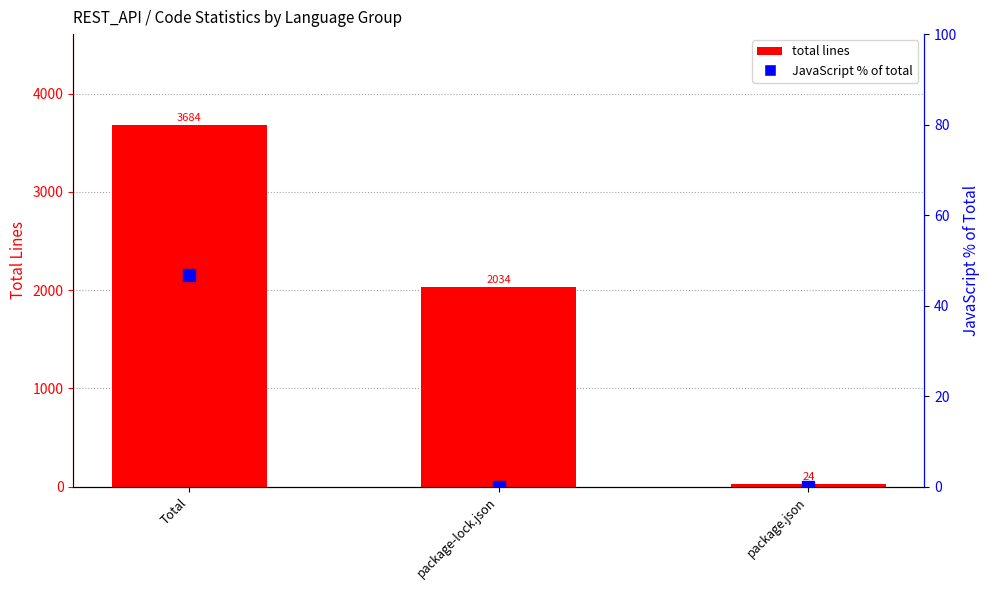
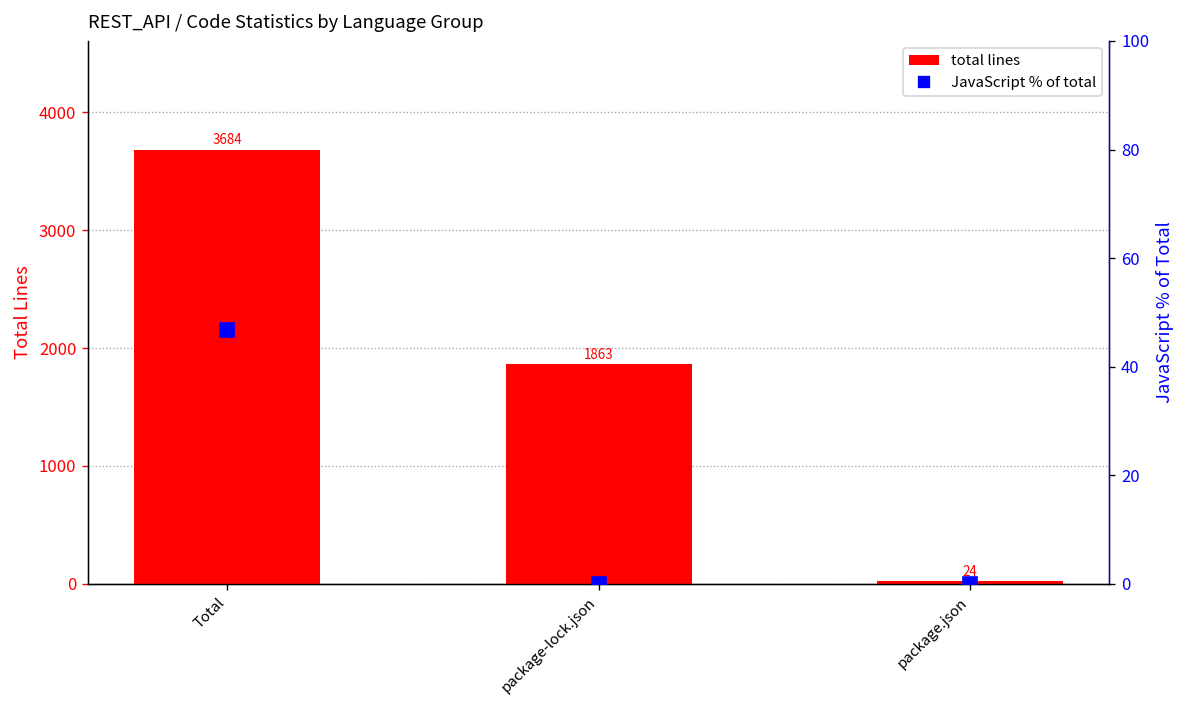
total lines, package-lock.json: 2034 -> 1863
